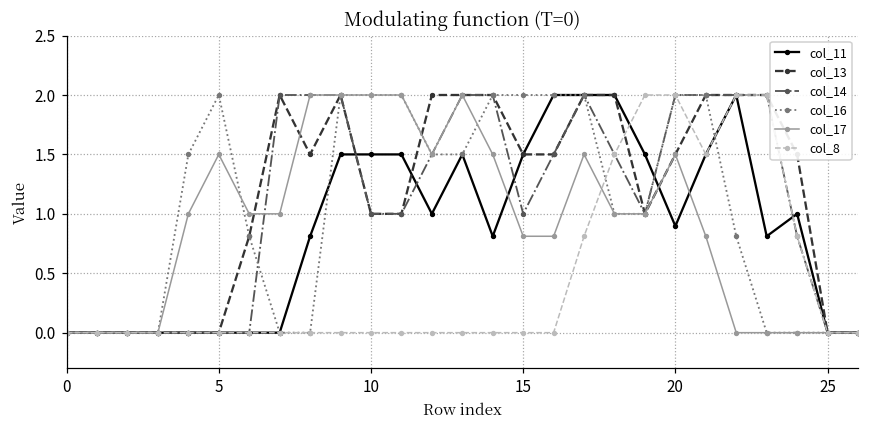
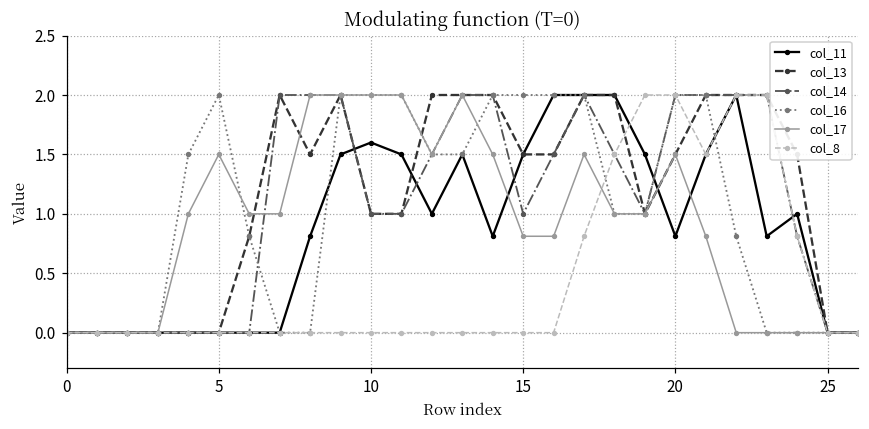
col_11, 10: 1.5 -> 1.6
col_11, 20: 0.90 -> 0.81
